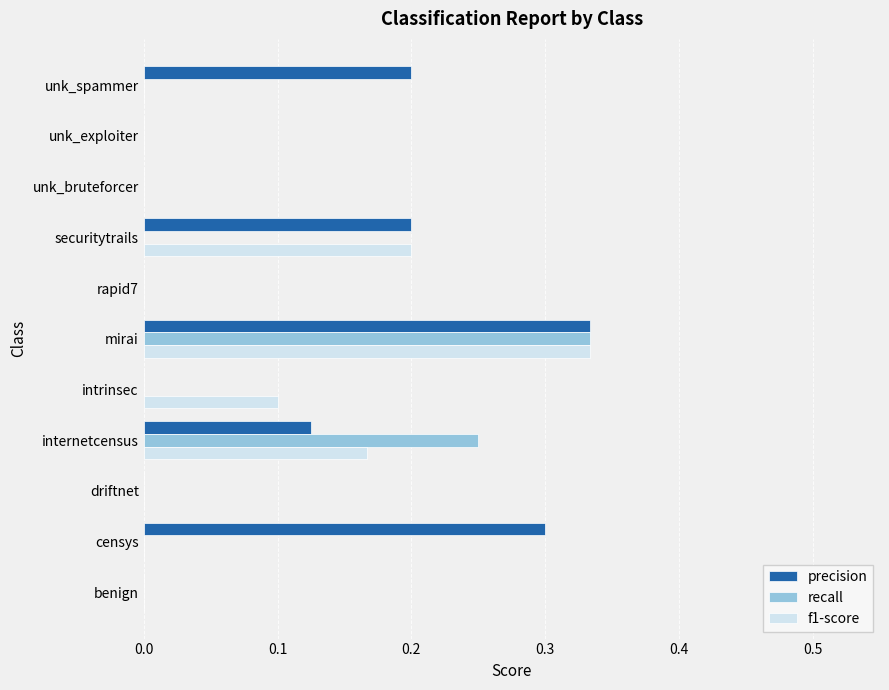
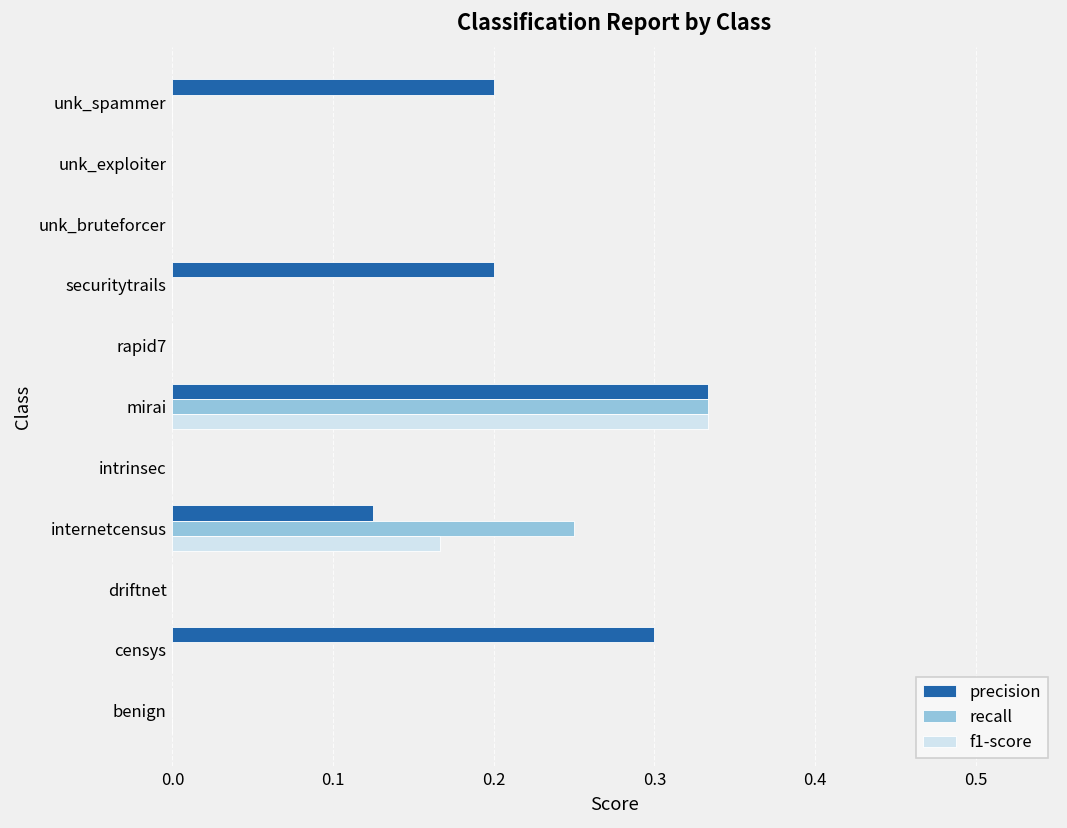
f1-score, securitytrails: 0.2 -> 0.0
f1-score, intrinsec: 0.1 -> 0.0
